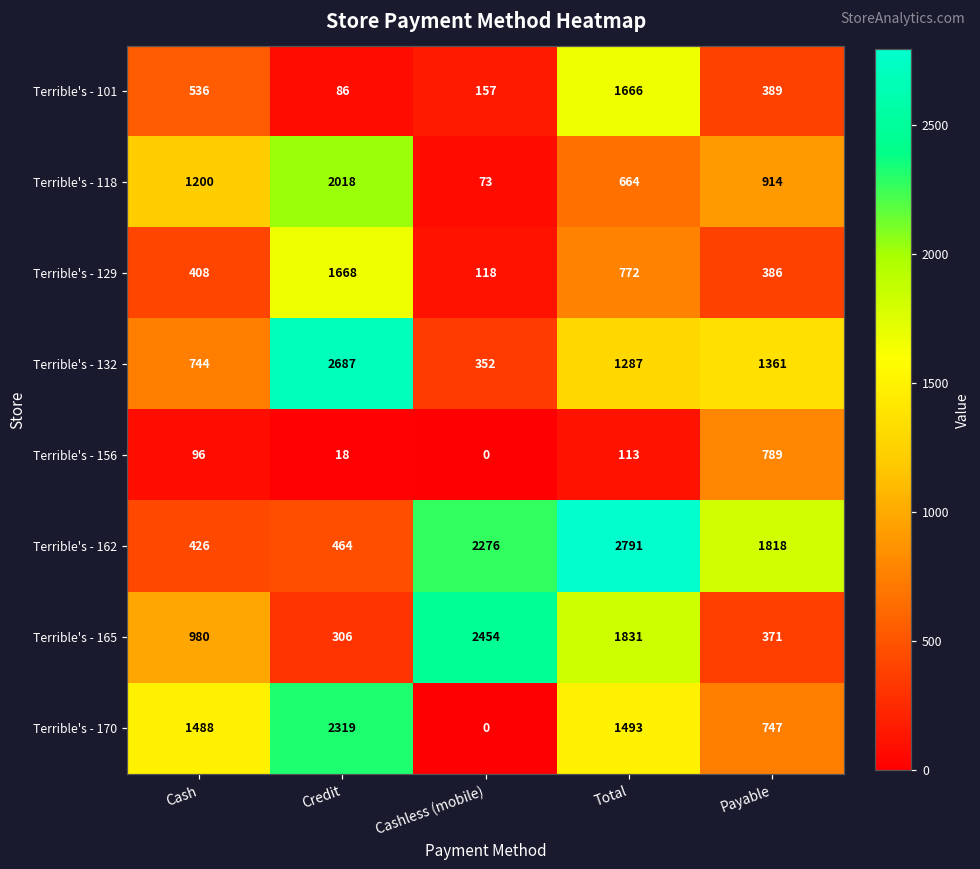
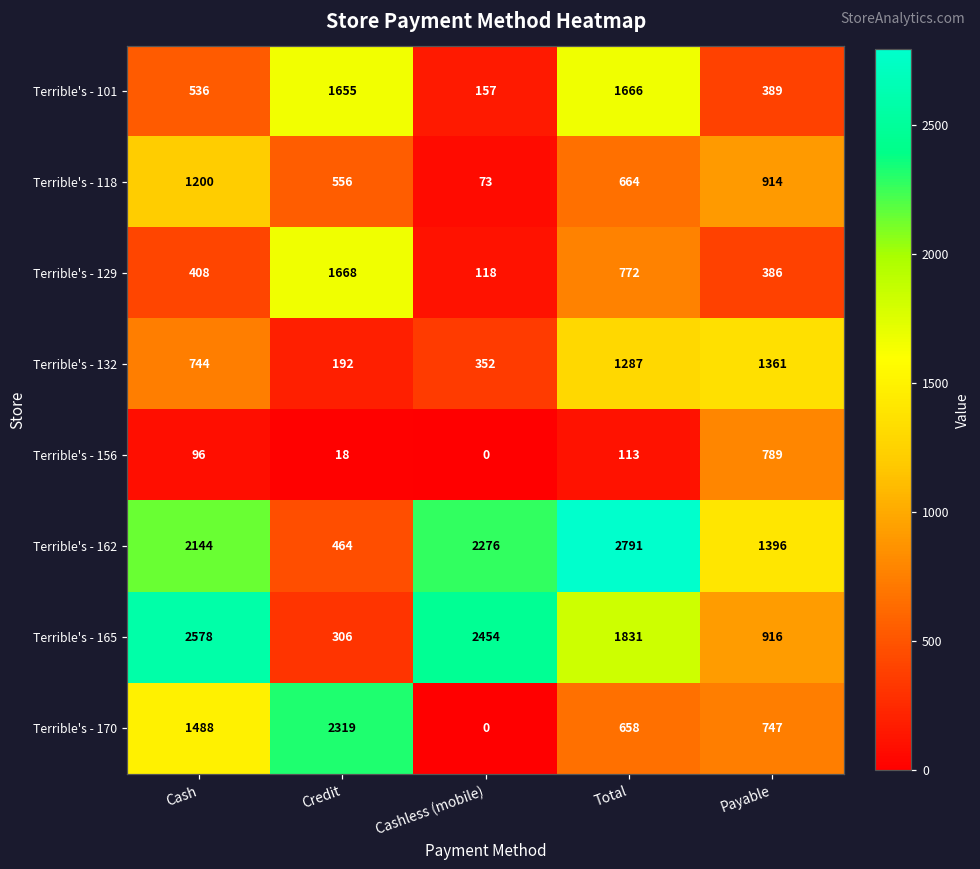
Terrible's - 101, Credit: 86 -> 1655
Terrible's - 118, Credit: 2018 -> 556
Terrible's - 132, Credit: 2687 -> 192
Terrible's - 162, Cash: 426 -> 2144
Terrible's - 162, Payable: 1818 -> 1396
Terrible's - 165, Cash: 980 -> 2578
Terrible's - 165, Payable: 371 -> 916
Terrible's - 170, Total: 1493 -> 658
